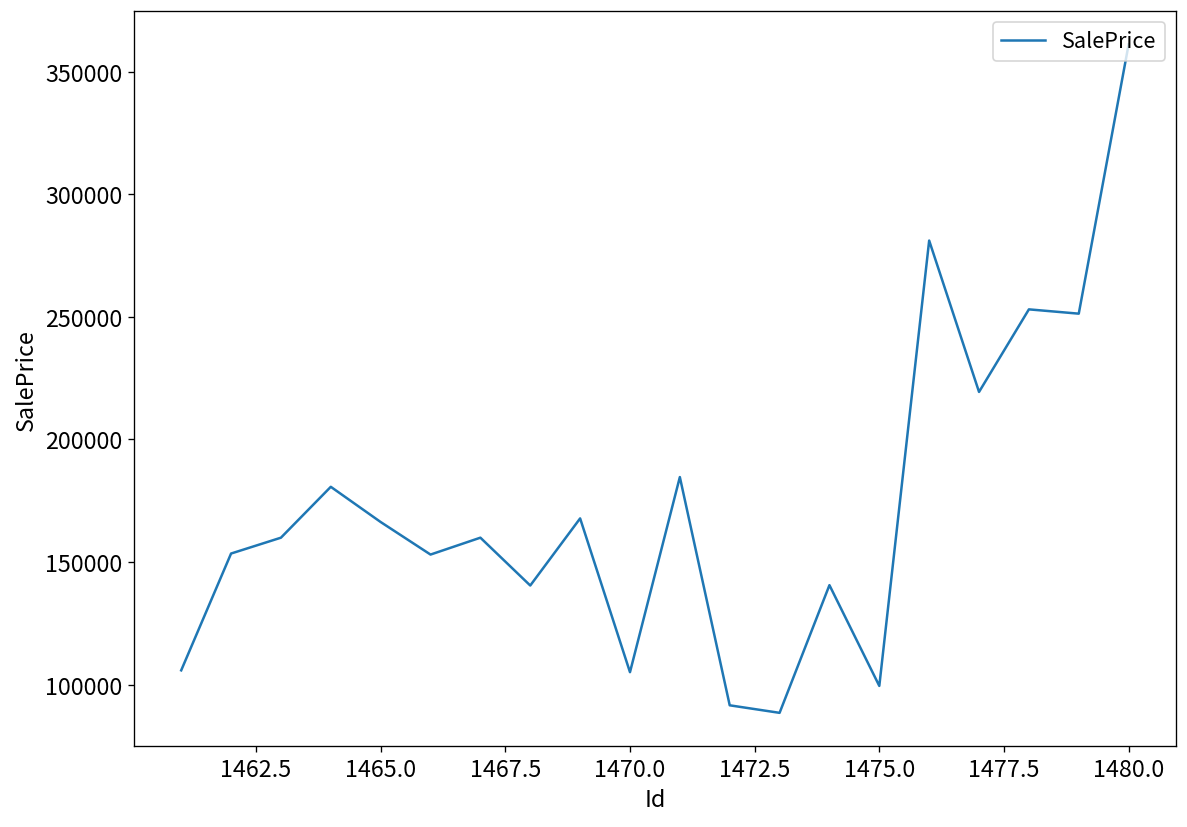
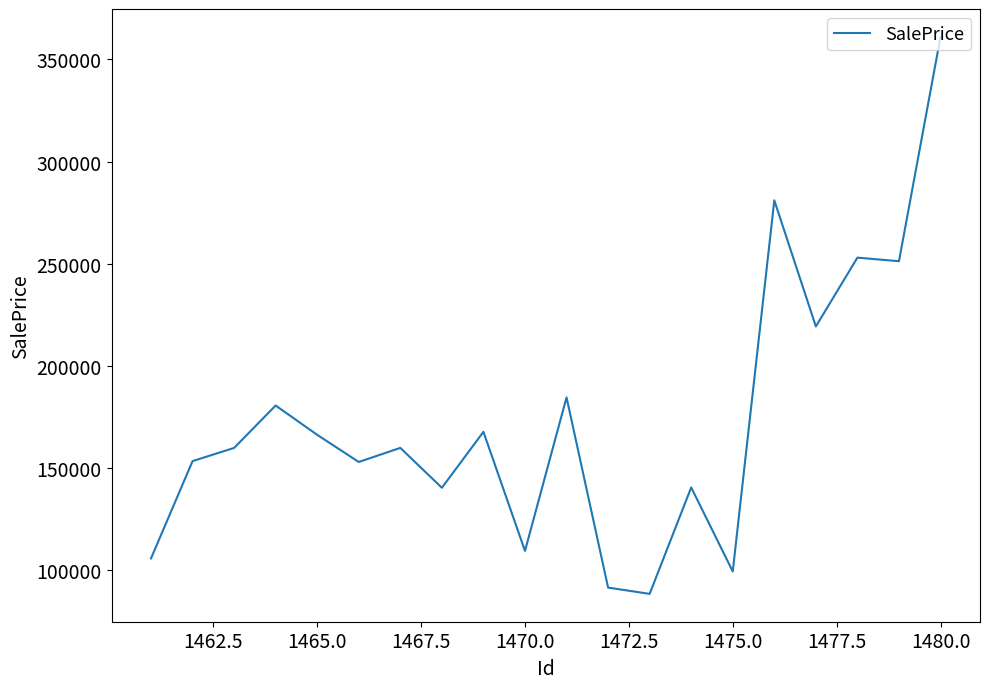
1470.0: 105000 -> 109000
